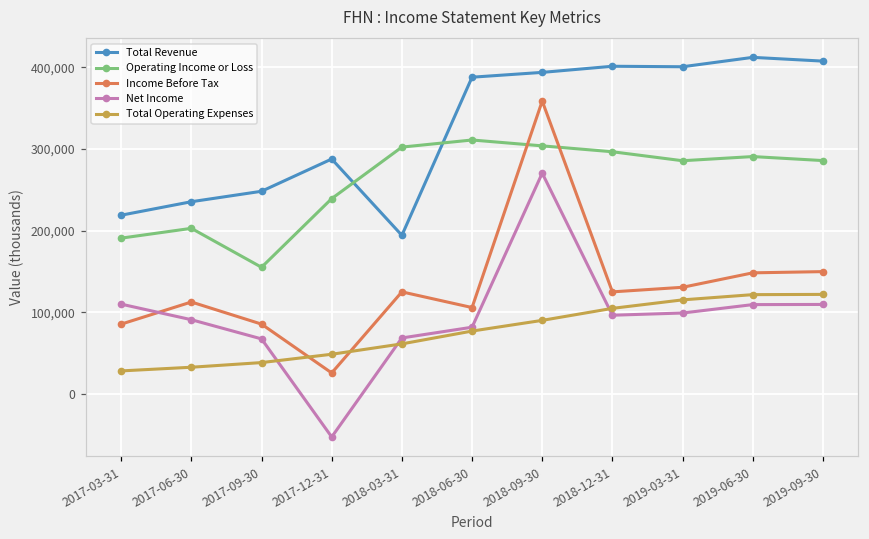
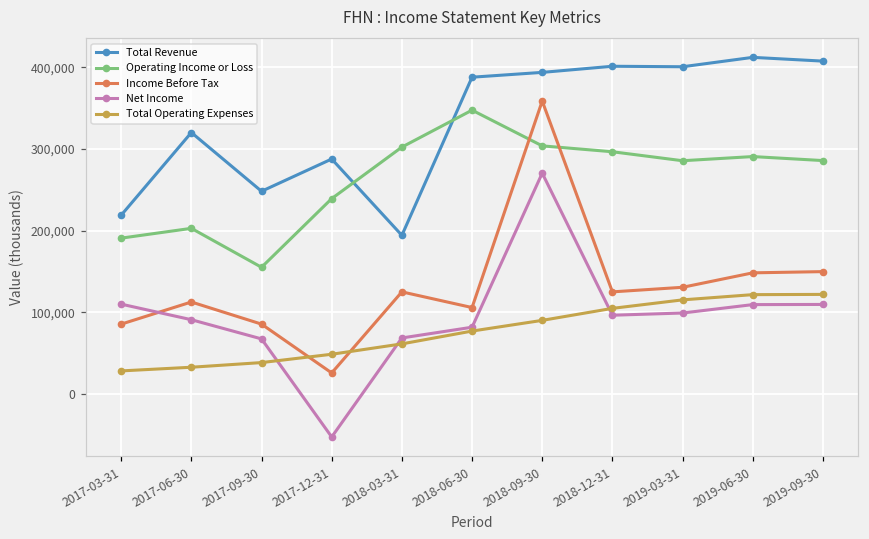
Total Revenue, 2017-06-30: 240,000 -> 320,000
Operating Income or Loss, 2018-06-30: 310,000 -> 350,000
